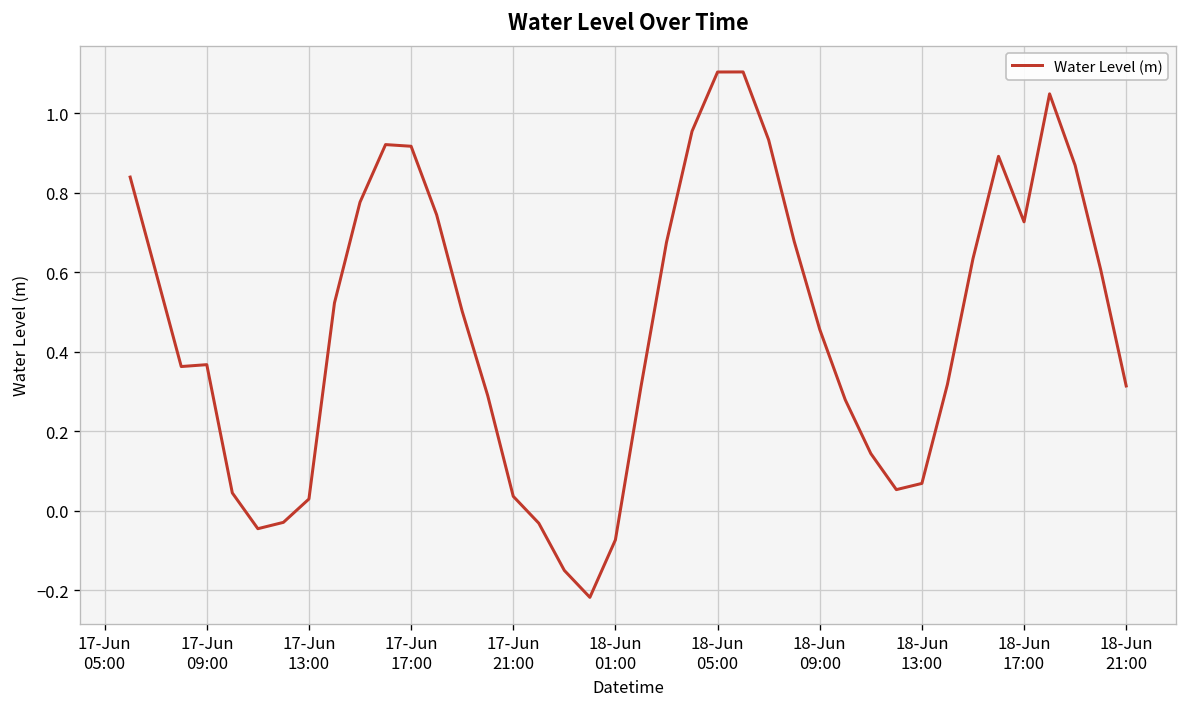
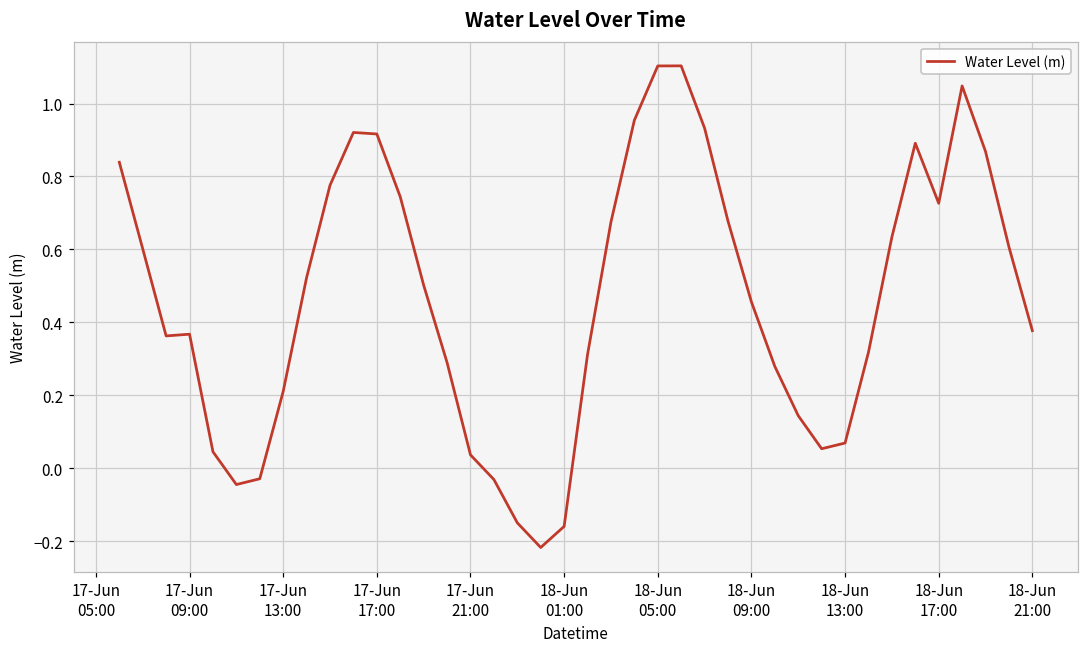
17-Jun 13:00: 0.03 -> 0.21
18-Jun 01:00: -0.07 -> -0.16
18-Jun 21:00: 0.31 -> 0.38
